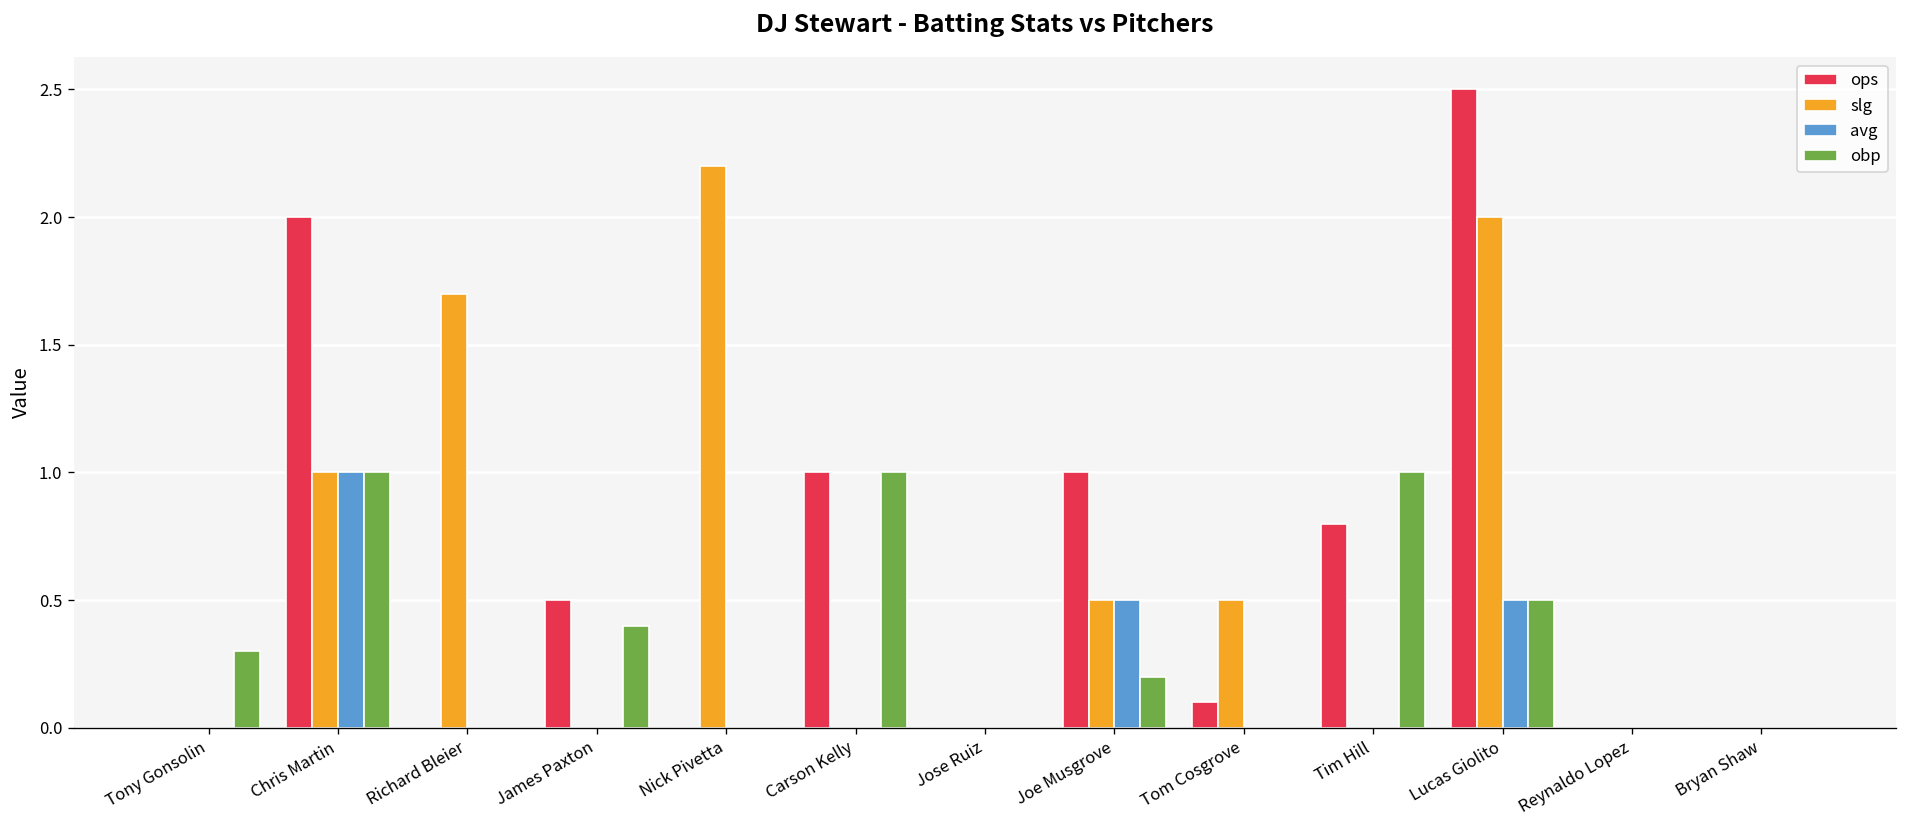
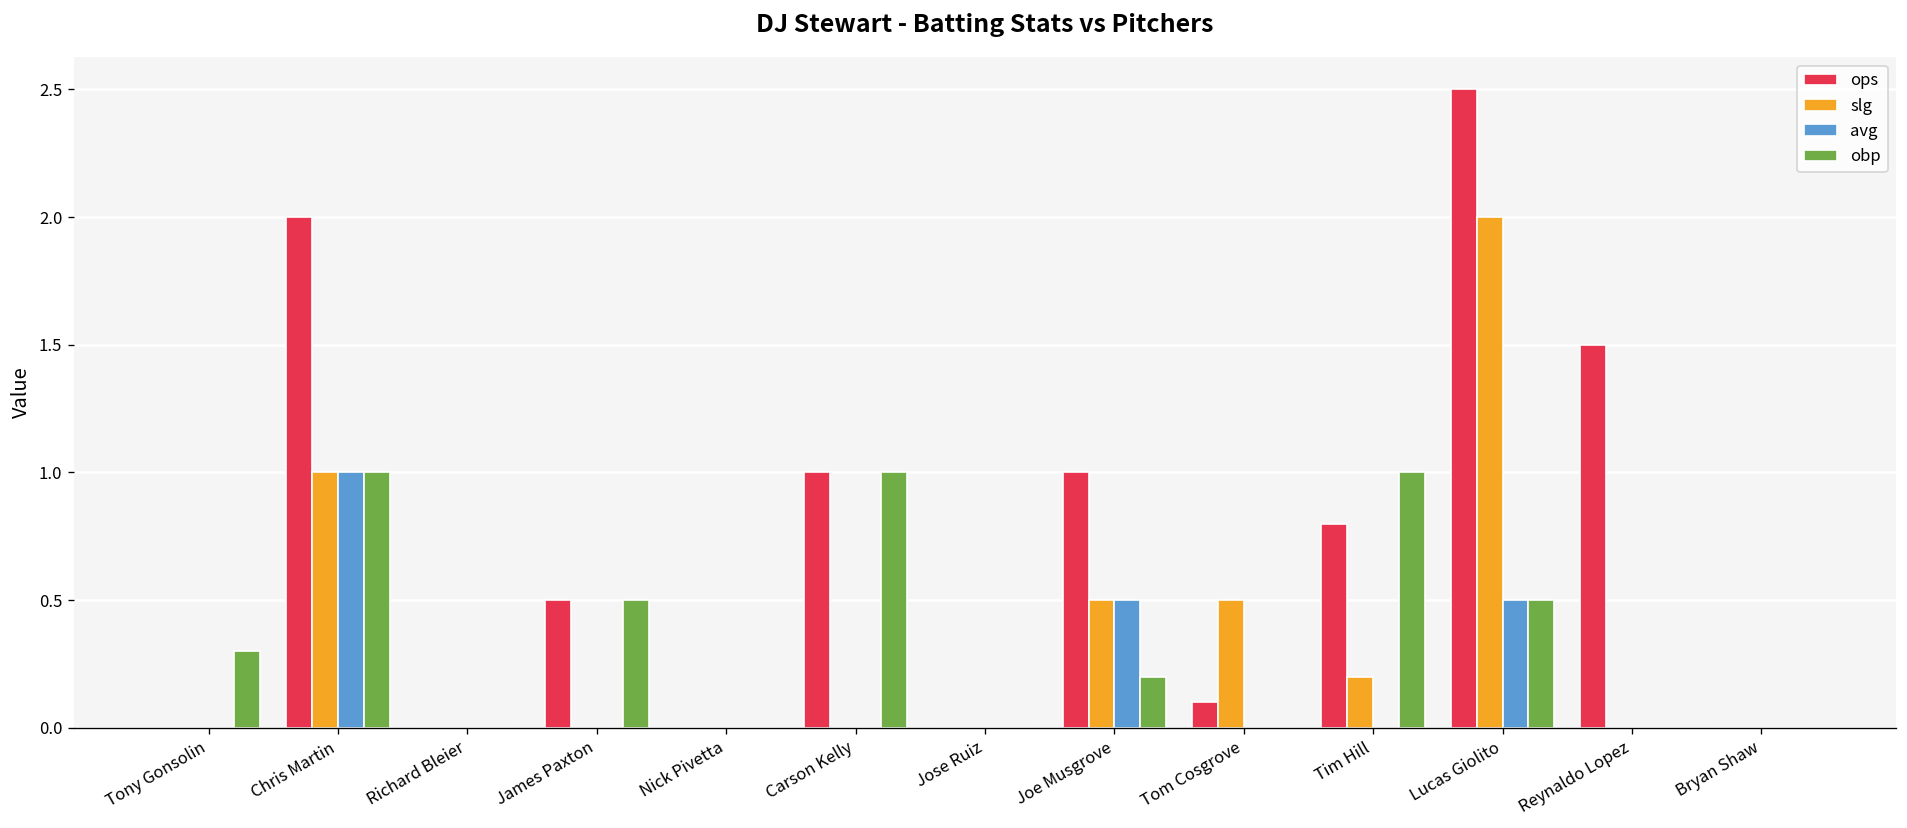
slg, Richard Bleier: 1.7 -> 0.0
obp, James Paxton: 0.4 -> 0.5
slg, Nick Pivetta: 2.2 -> 0.0
slg, Tim Hill: 0.0 -> 0.2
ops, Reynaldo Lopez: 0.0 -> 1.5
